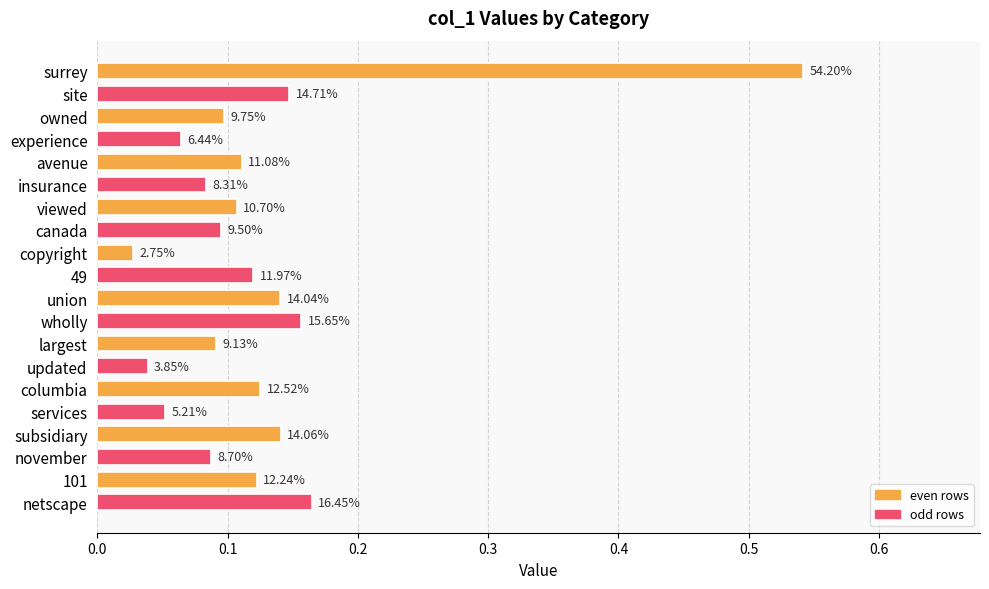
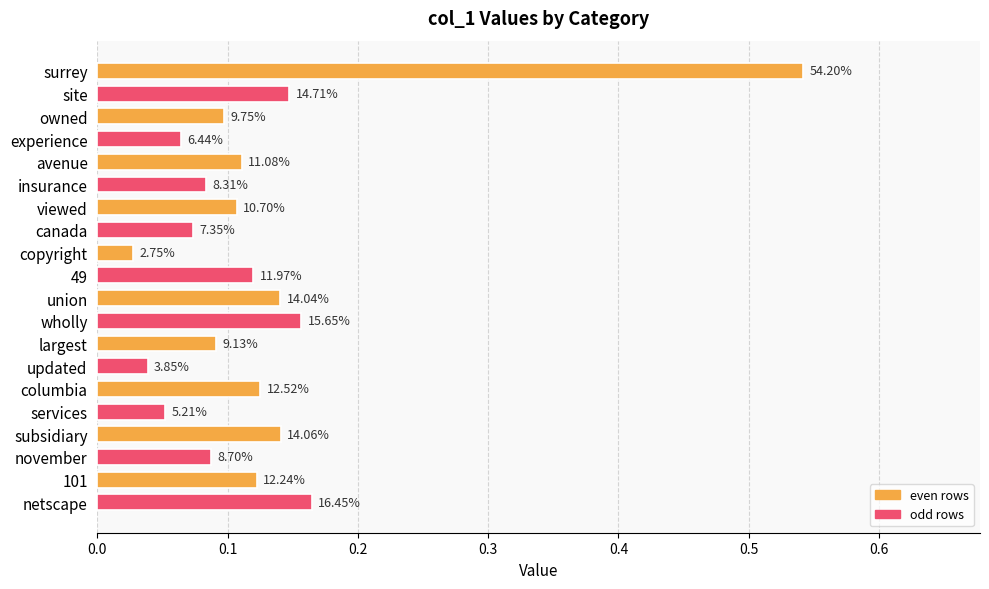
canada: 9.50% -> 7.35%
